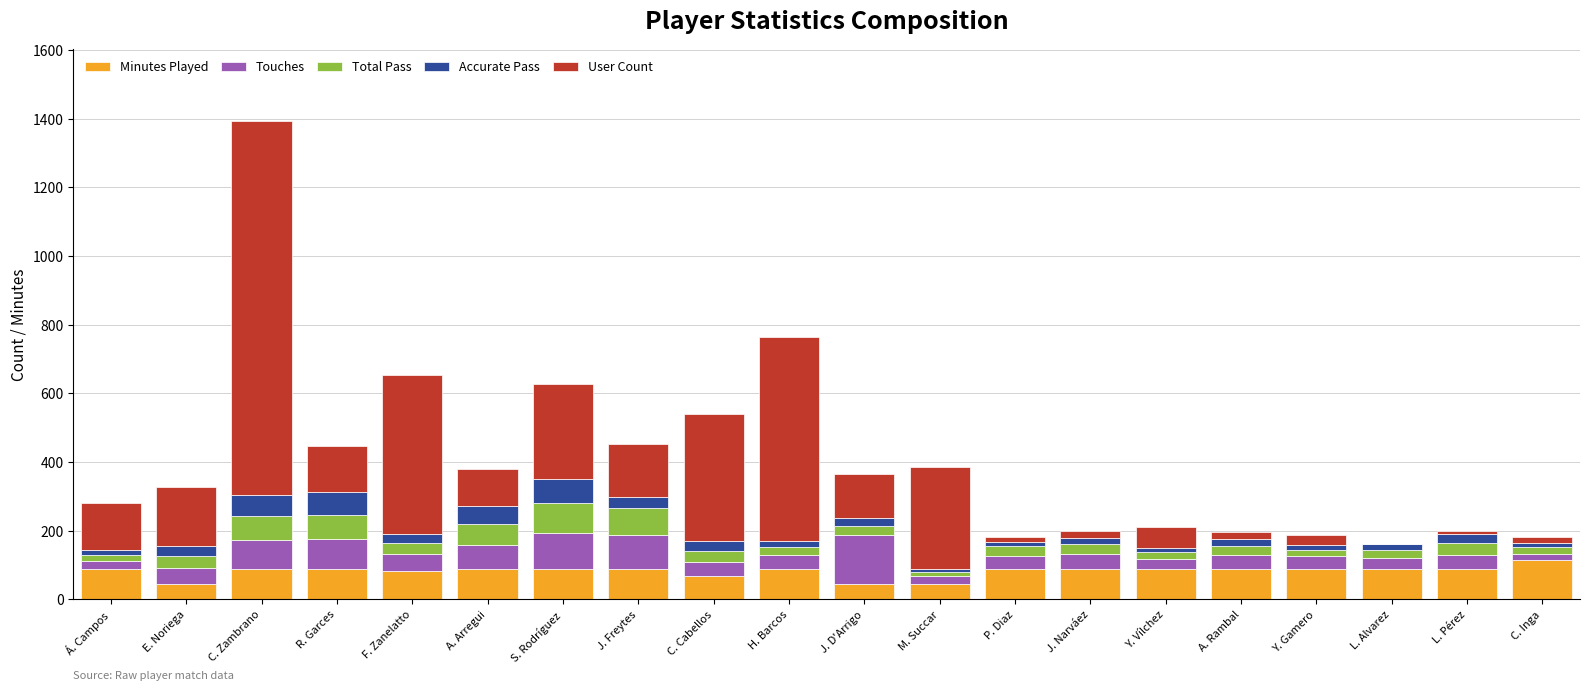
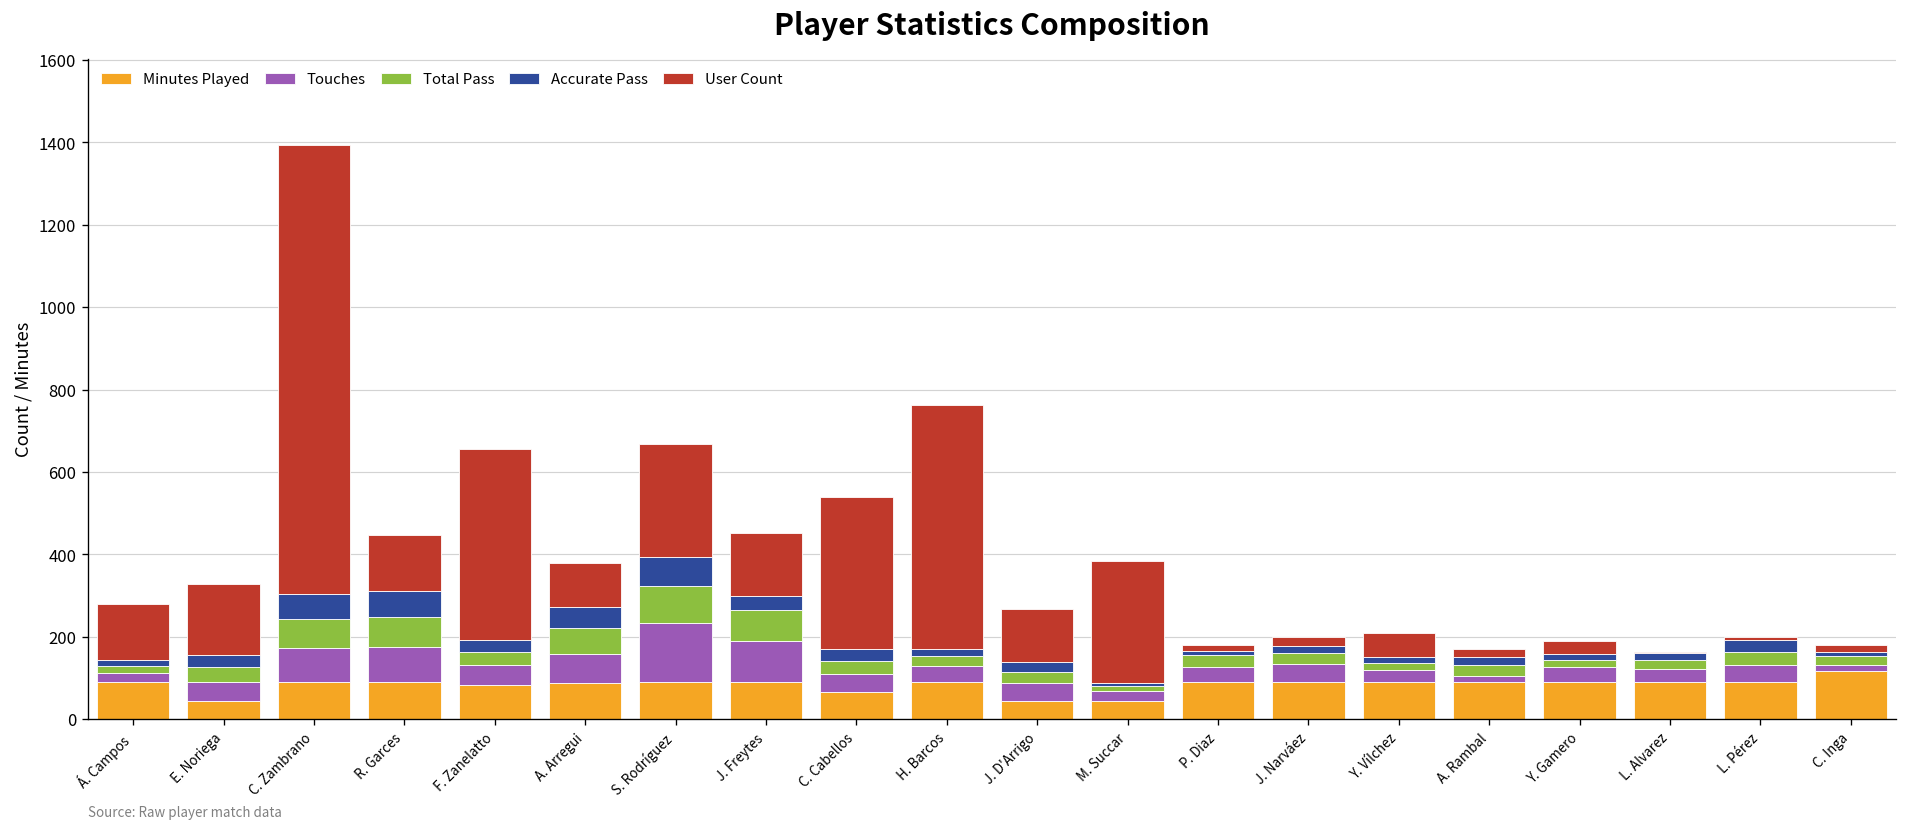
Touches, S. Rodríguez: 100 -> 140
Touches, J. D'Arrigo: 140 -> 40
Touches, A. Rambal: 40 -> 20
